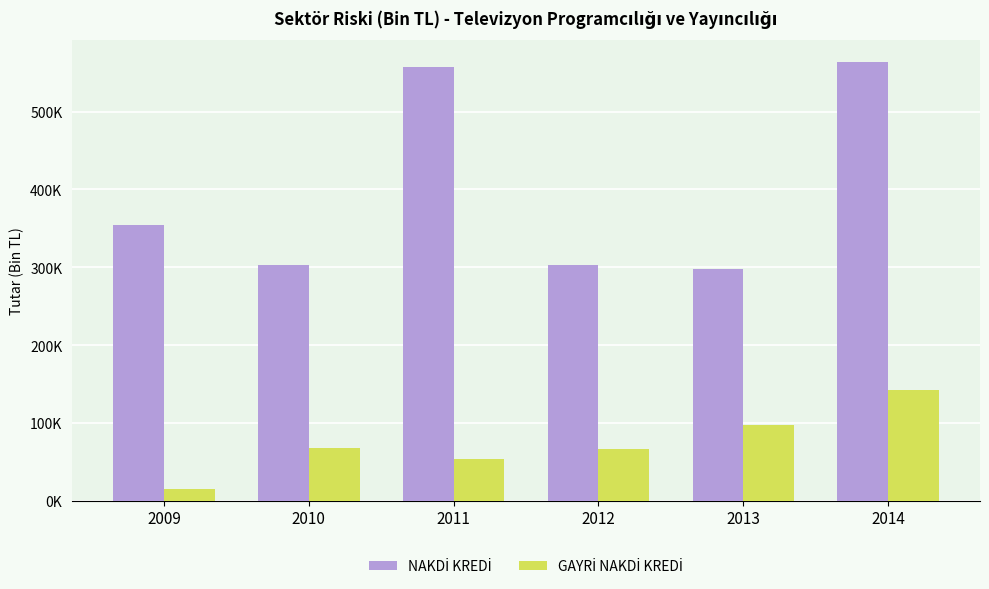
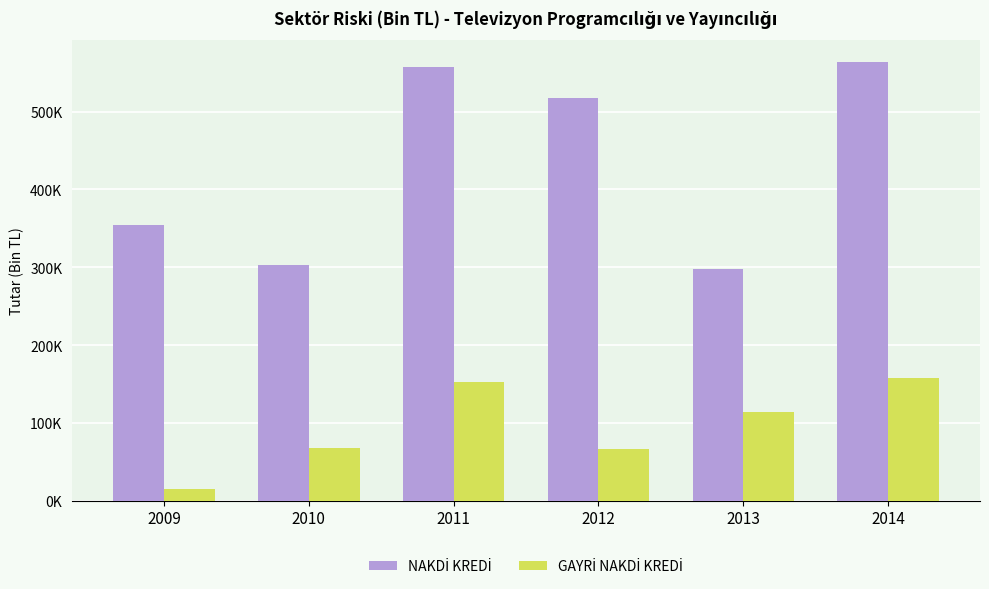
GAYRİ NAKDİ KREDİ, 2011: 50000 -> 150000
NAKDİ KREDİ, 2012: 300000 -> 520000
GAYRİ NAKDİ KREDİ, 2013: 100000 -> 110000
GAYRİ NAKDİ KREDİ, 2014: 140000 -> 160000
